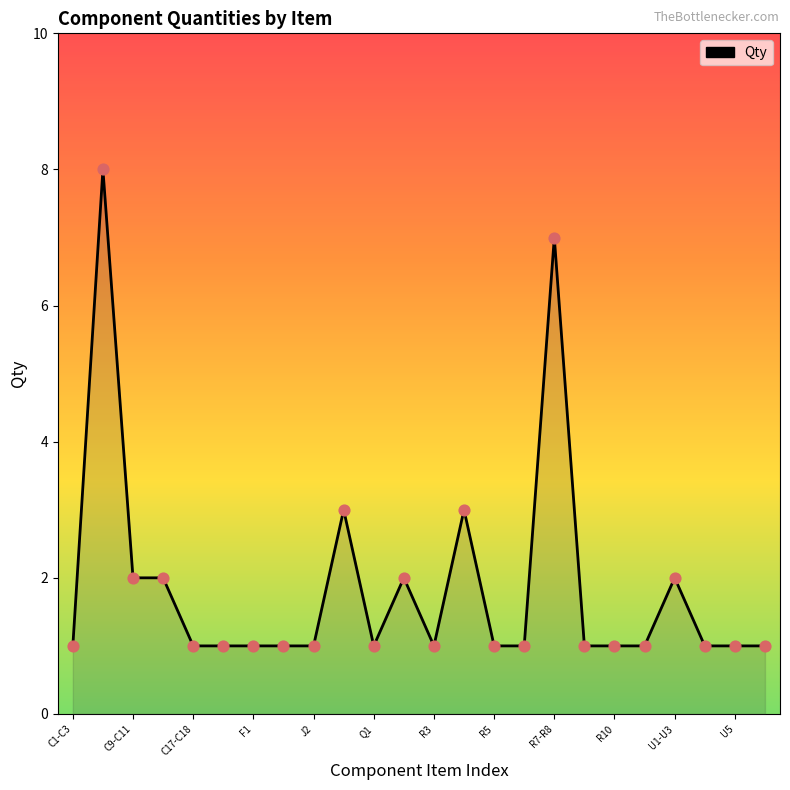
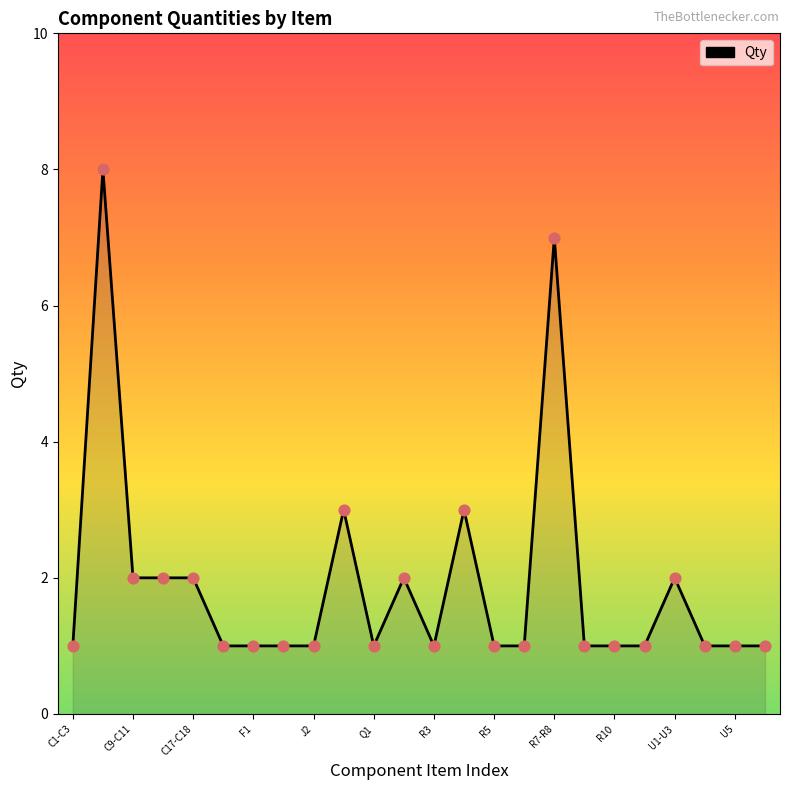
C17-C18: 1 -> 2
